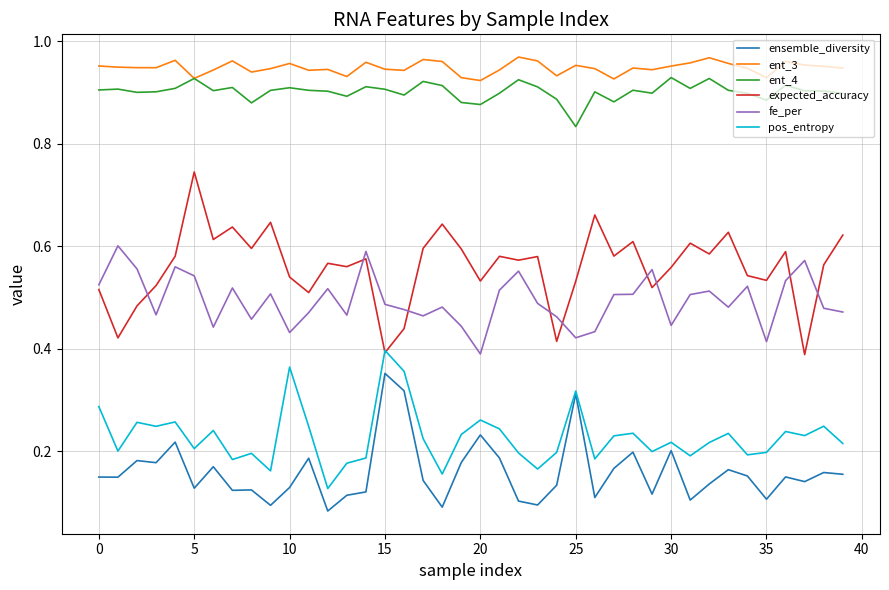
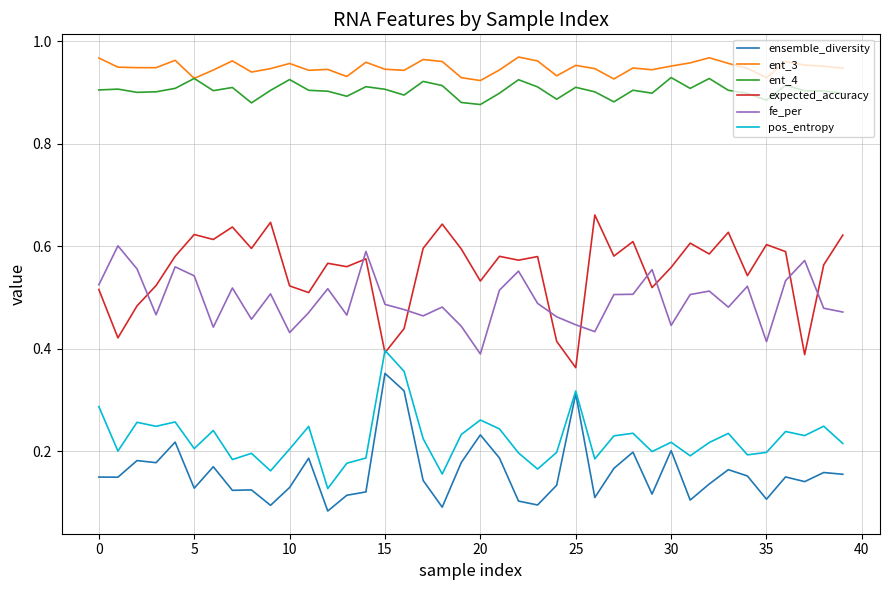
ent_3, 0: 0.95 -> 0.97
expected_accuracy, 5: 0.74 -> 0.62
ent_4, 10: 0.91 -> 0.92
expected_accuracy, 10: 0.54 -> 0.52
pos_entropy, 10: 0.36 -> 0.20
ent_4, 25: 0.83 -> 0.91
expected_accuracy, 25: 0.53 -> 0.36
fe_per, 25: 0.42 -> 0.45
expected_accuracy, 35: 0.53 -> 0.60
